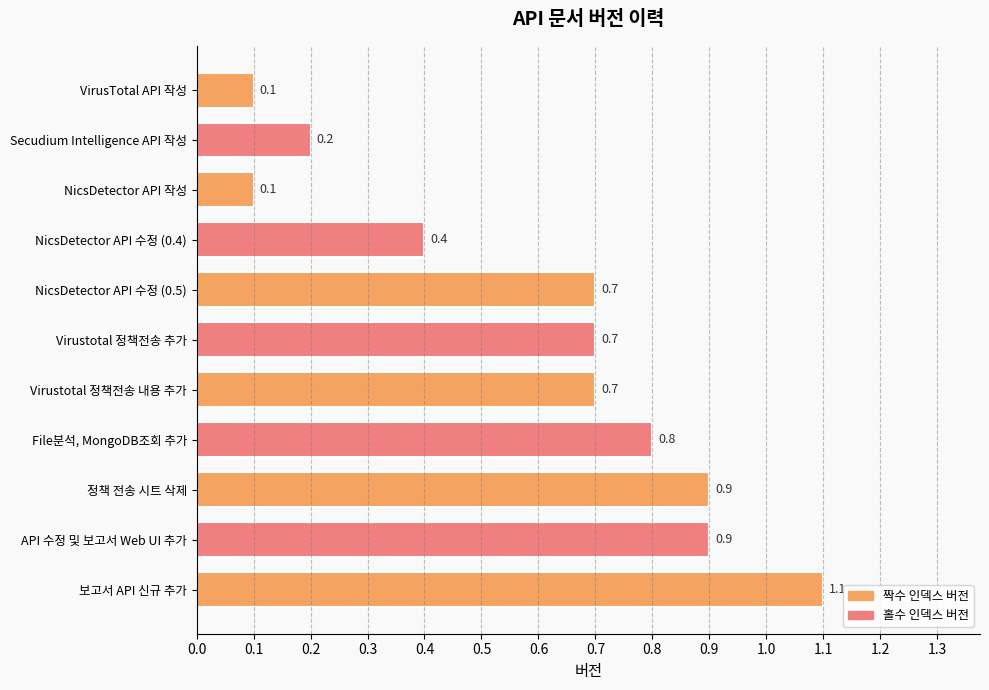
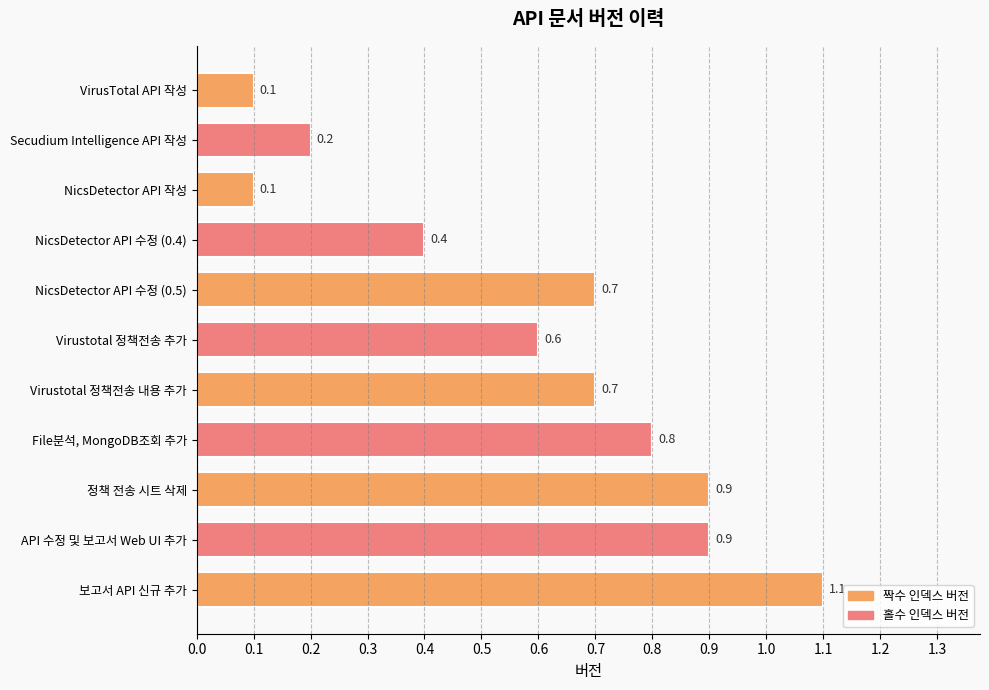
Virustotal 정책전송 추가: 0.7 -> 0.6
